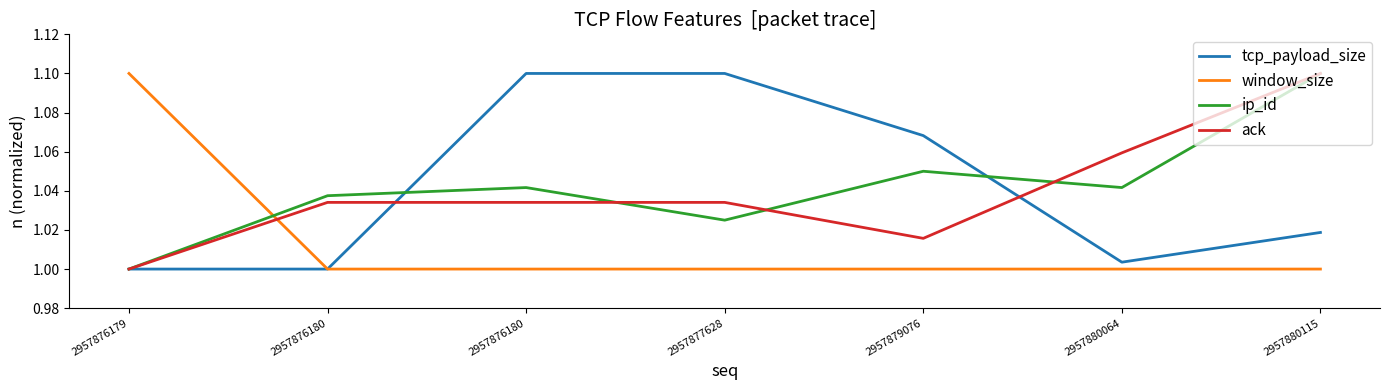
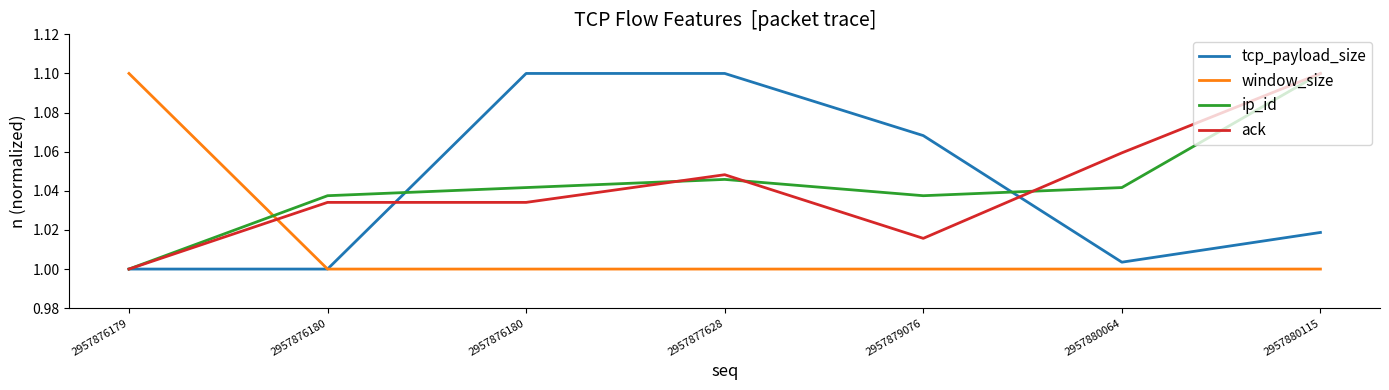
ip_id, 2957877628: 1.025 -> 1.046
ack, 2957877628: 1.034 -> 1.048
ip_id, 2957879076: 1.050 -> 1.038
